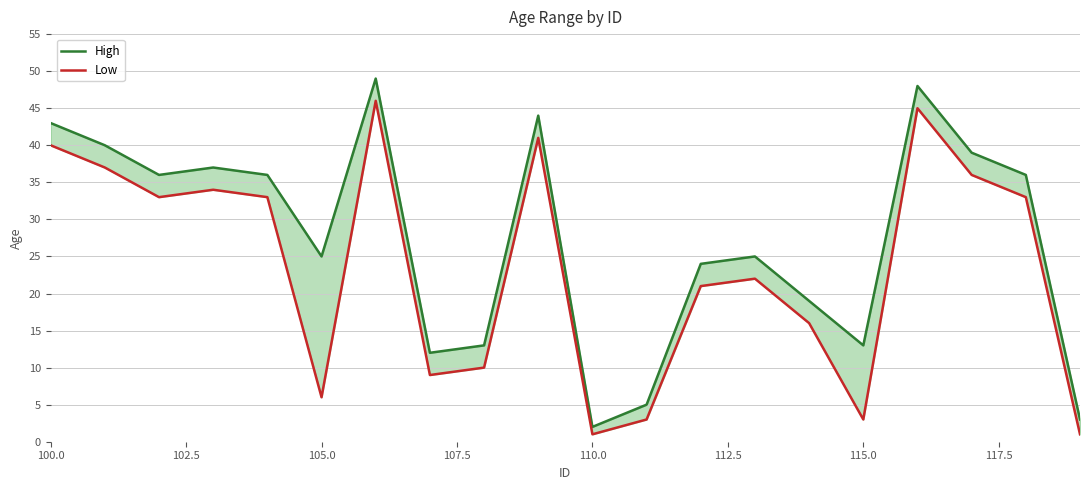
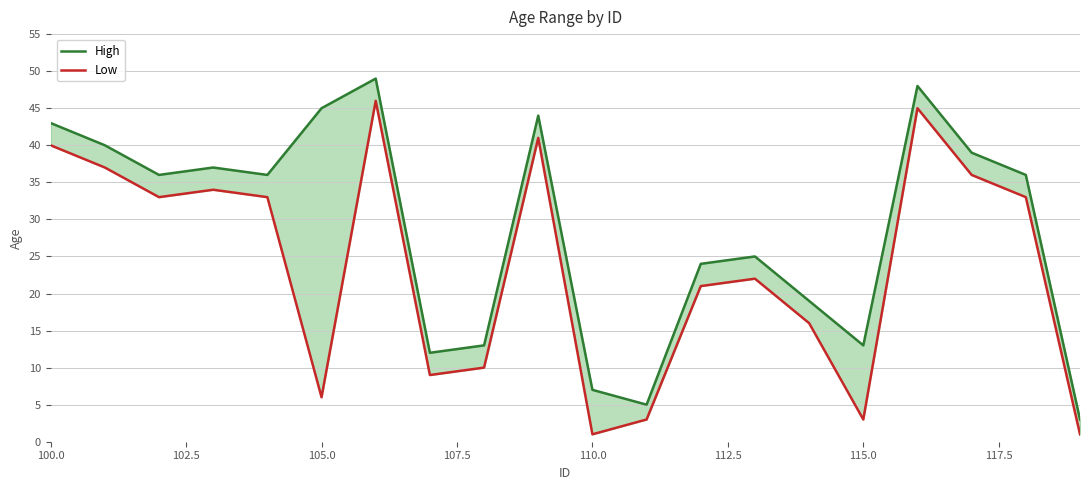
High, 105.0: 25 -> 45
High, 110.0: 2 -> 7
